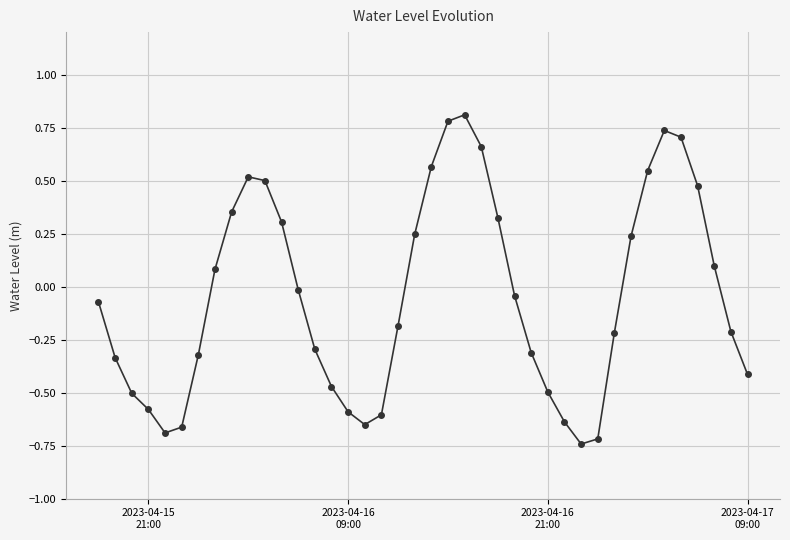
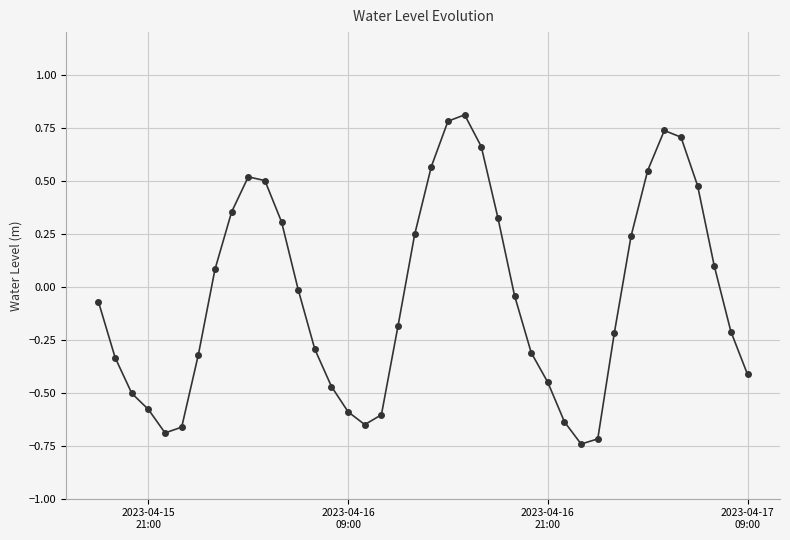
2023-04-16 21:00: -0.50 -> -0.45
